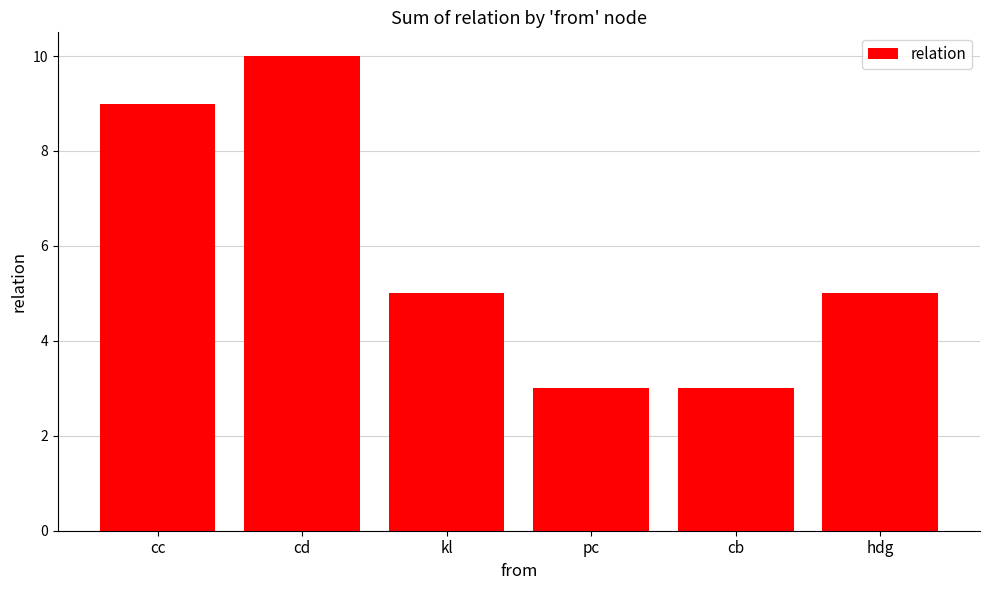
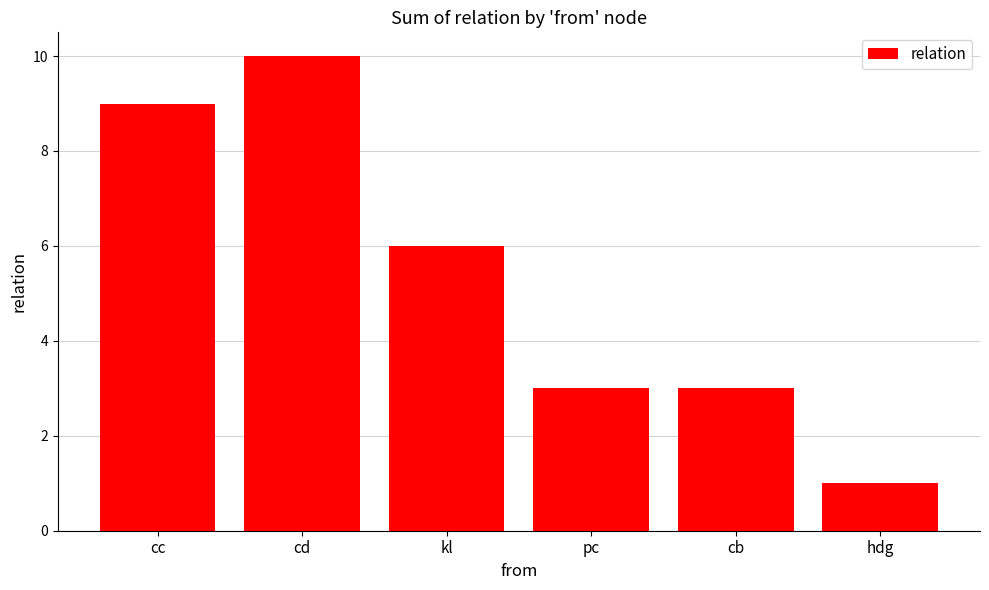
kl: 5 -> 6
hdg: 5 -> 1
